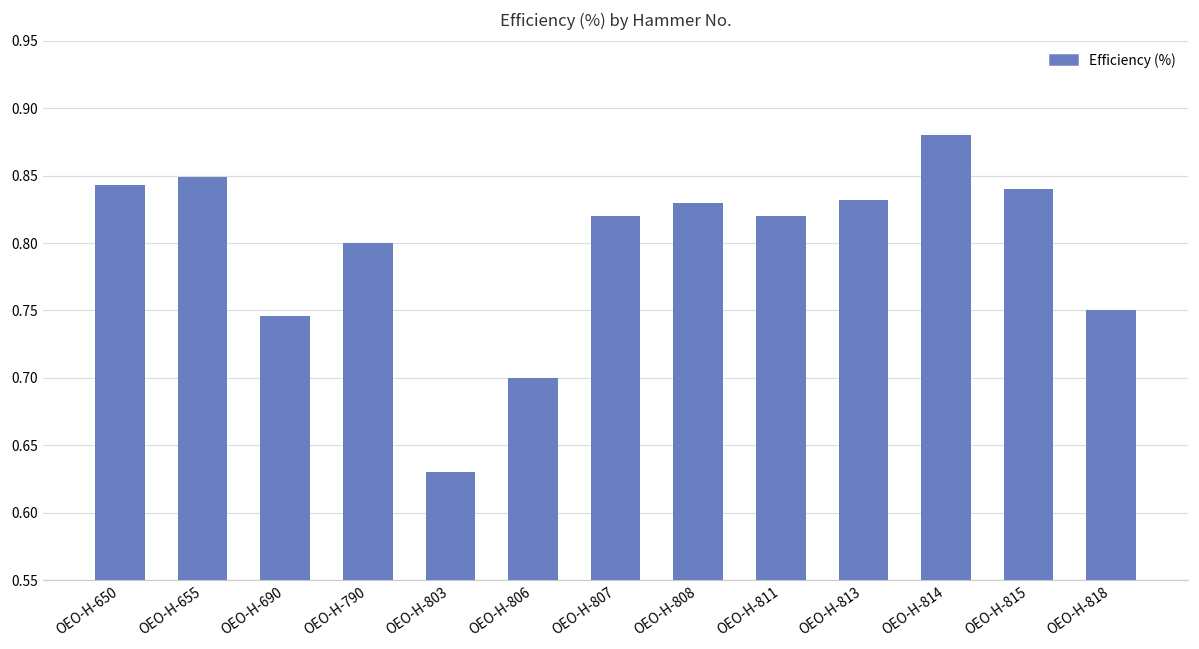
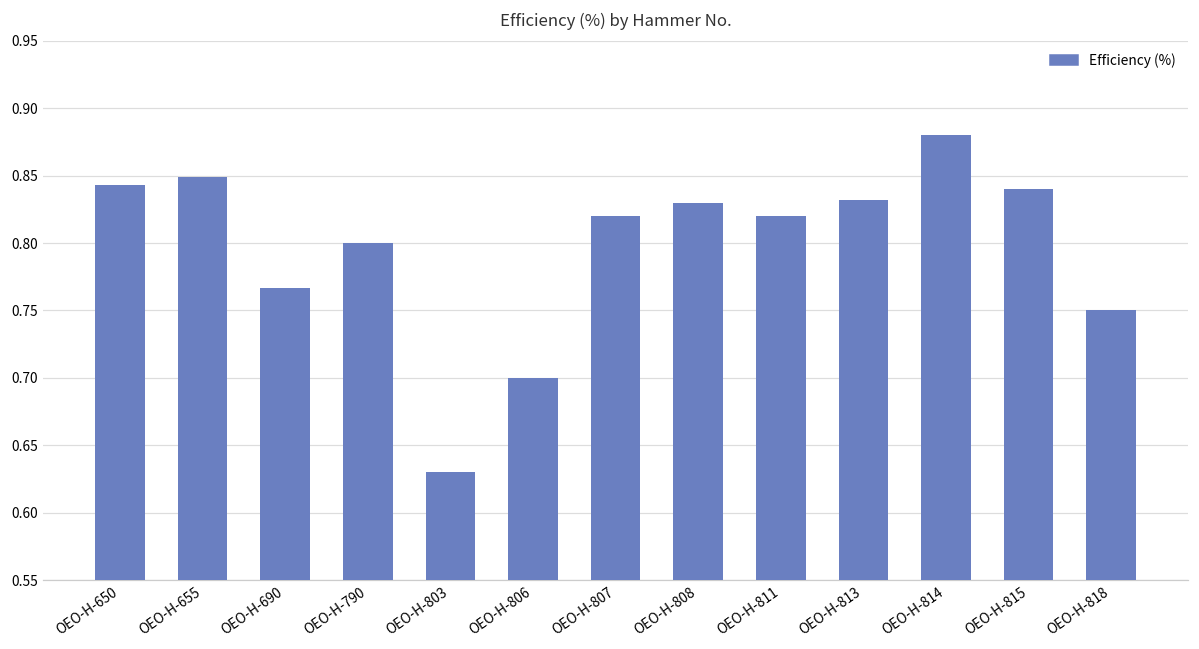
OEO-H-690: 0.746 -> 0.767
